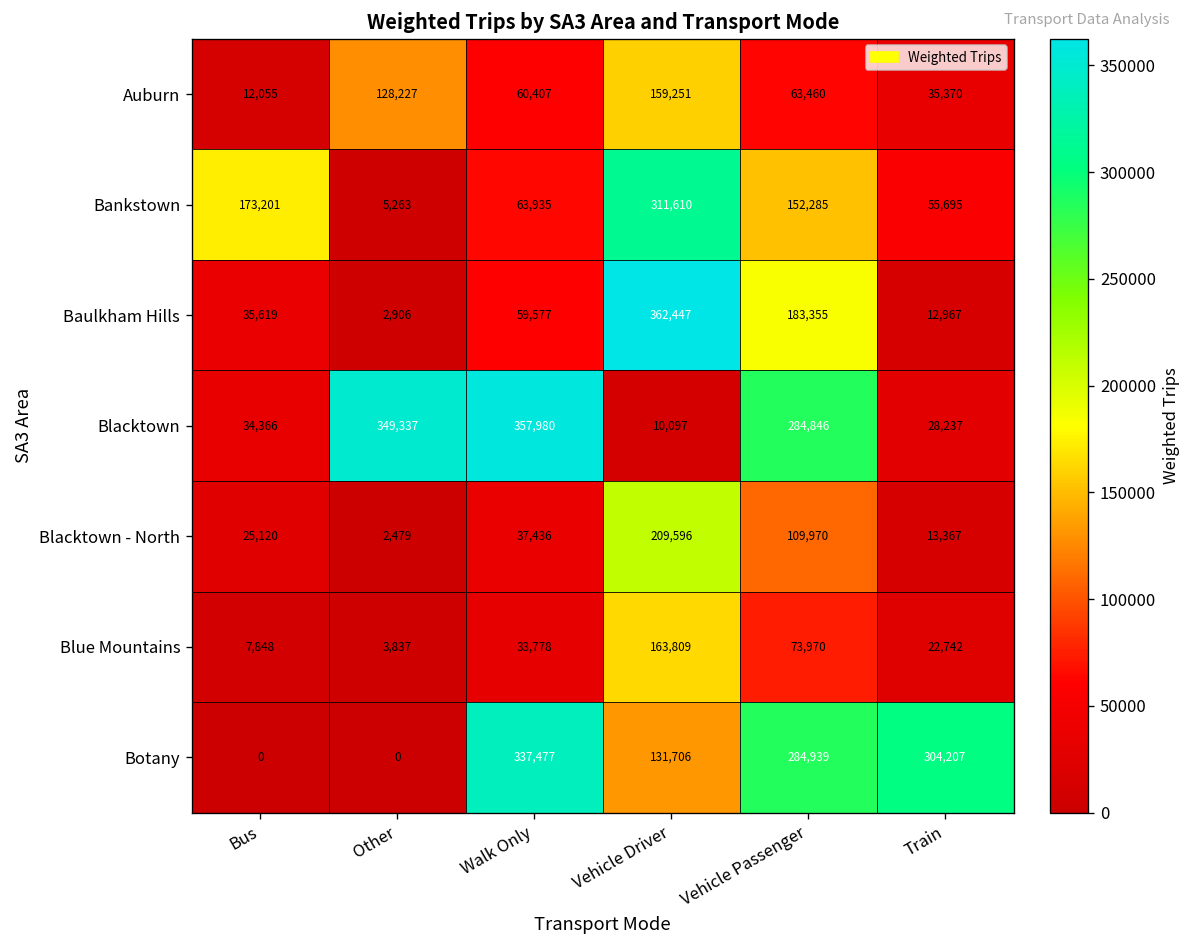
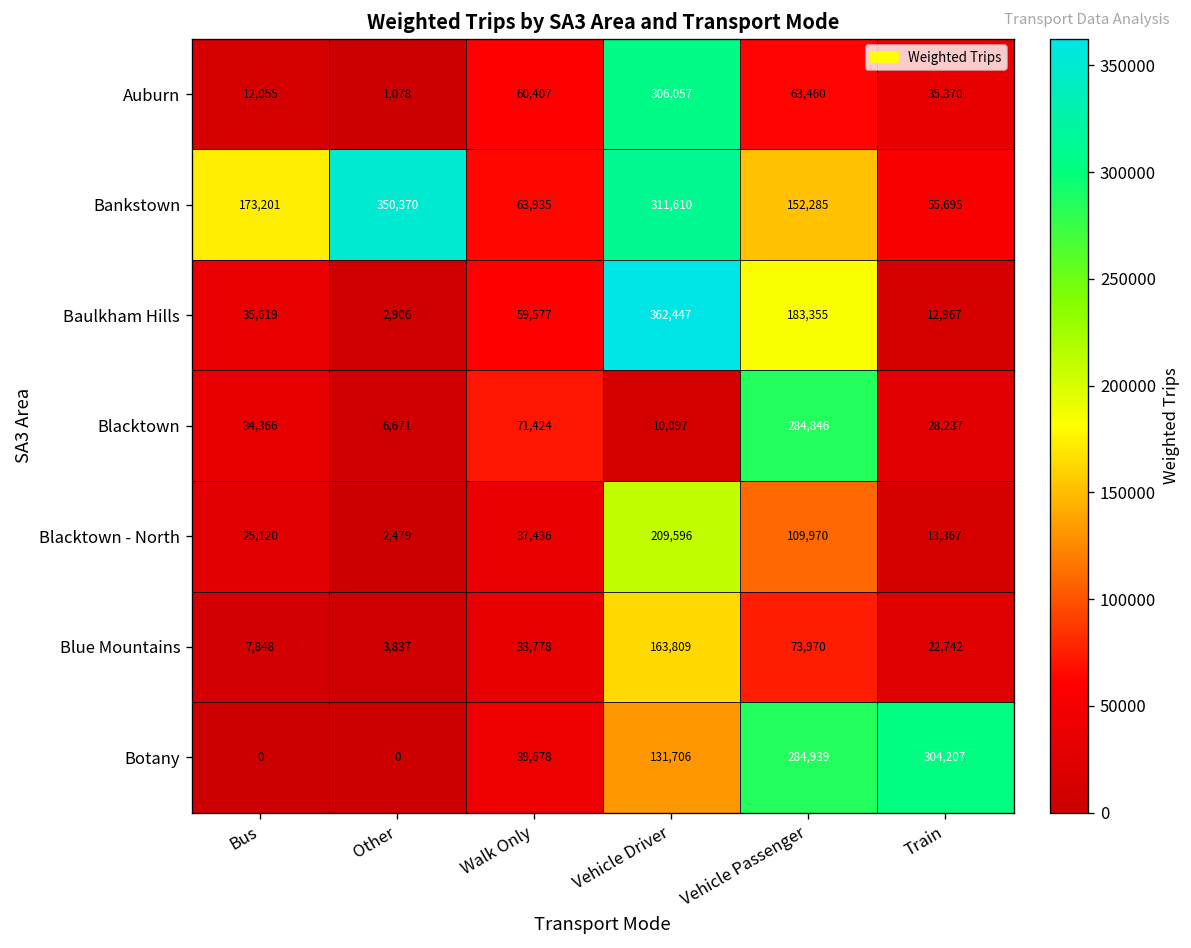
Auburn, Other: 128,227 -> 1,078
Auburn, Vehicle Driver: 159,251 -> 306,057
Bankstown, Other: 5,263 -> 350,370
Blacktown, Other: 349,337 -> 6,671
Blacktown, Walk Only: 357,980 -> 71,424
Botany, Walk Only: 337,477 -> 39,678
